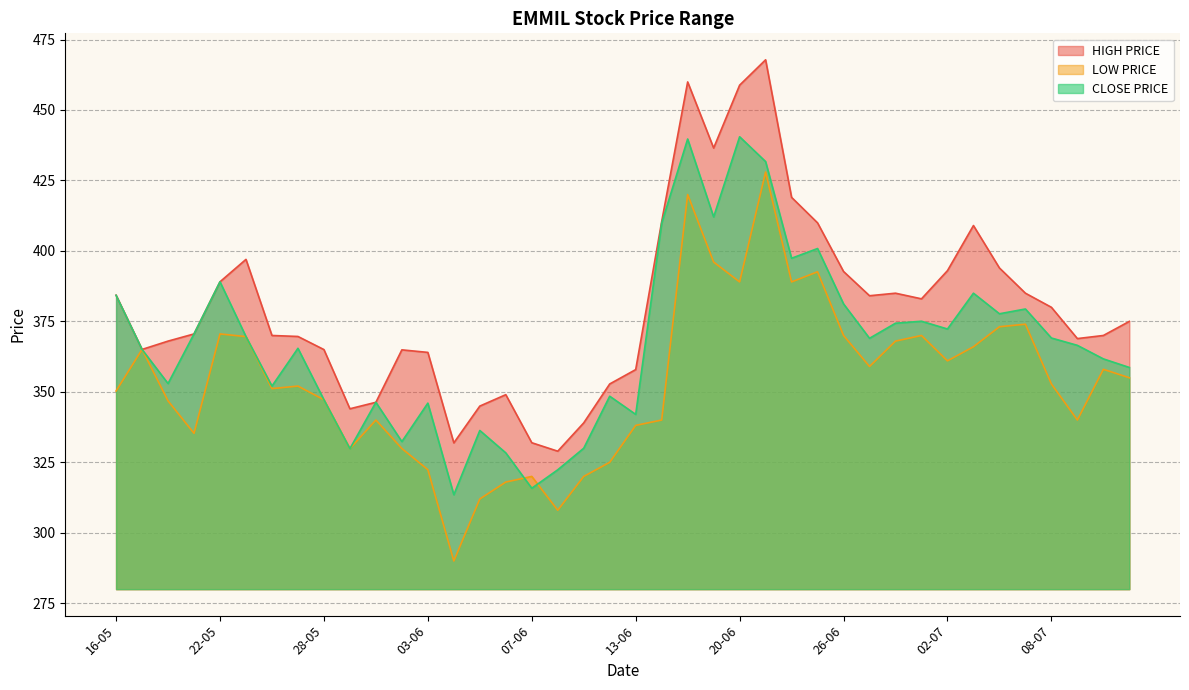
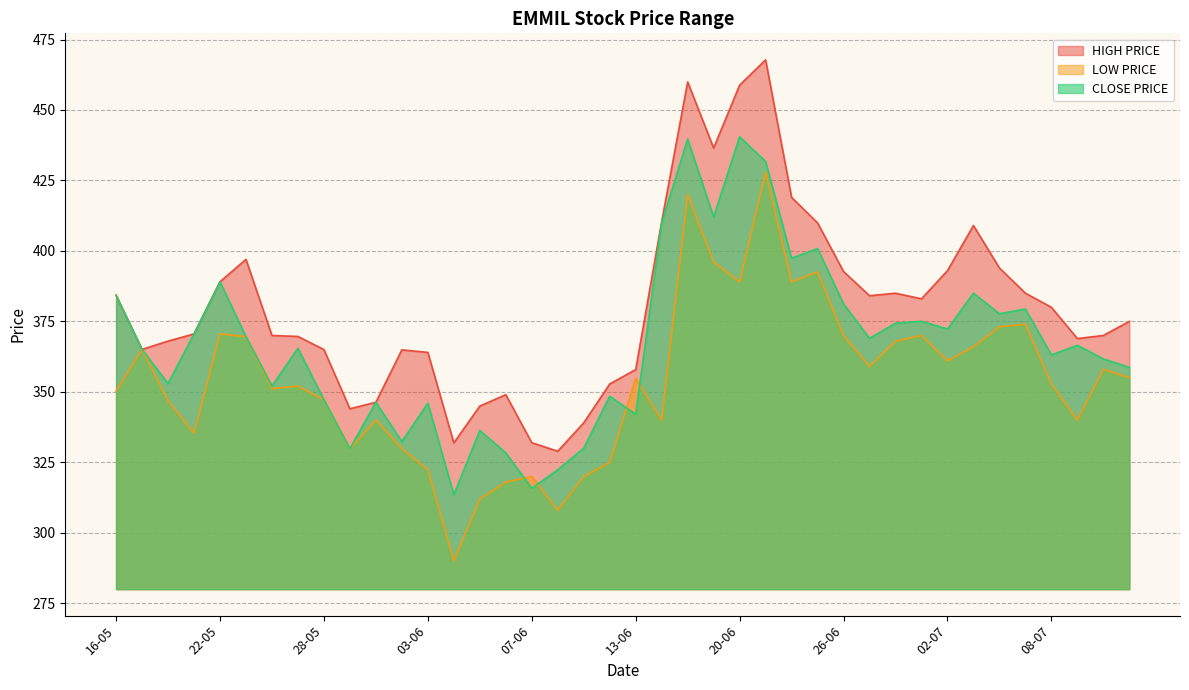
LOW PRICE, 13-06: 338 -> 355
CLOSE PRICE, 08-07: 369 -> 363
